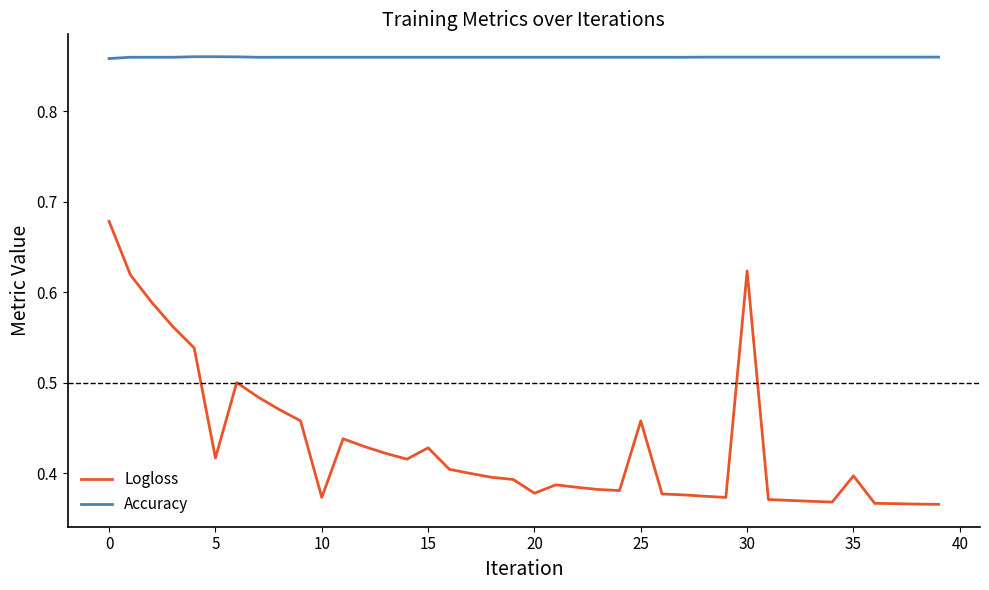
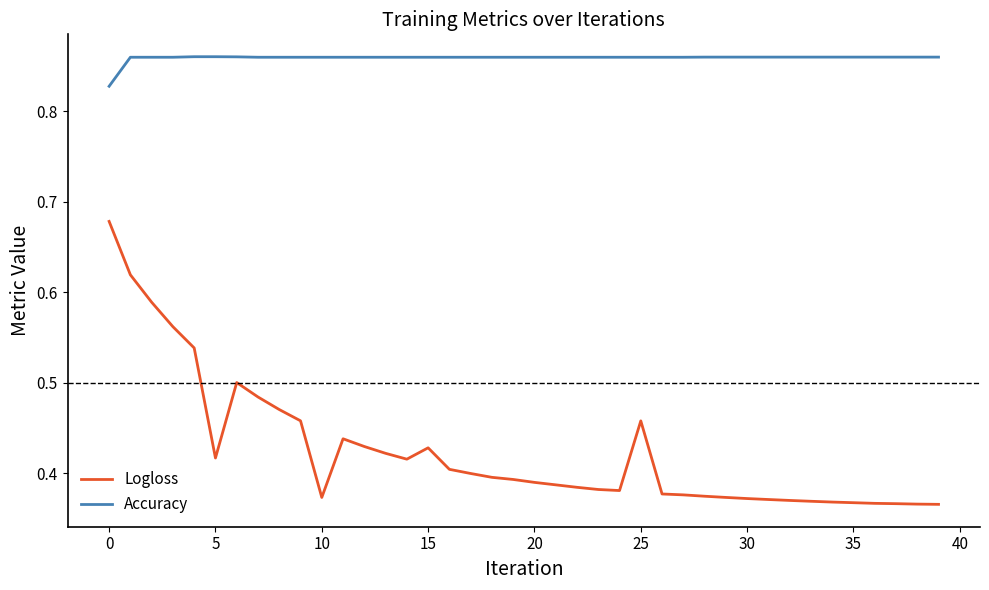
Accuracy, 0: 0.86 -> 0.83
Logloss, 20: 0.38 -> 0.39
Logloss, 30: 0.62 -> 0.37
Logloss, 35: 0.40 -> 0.37
